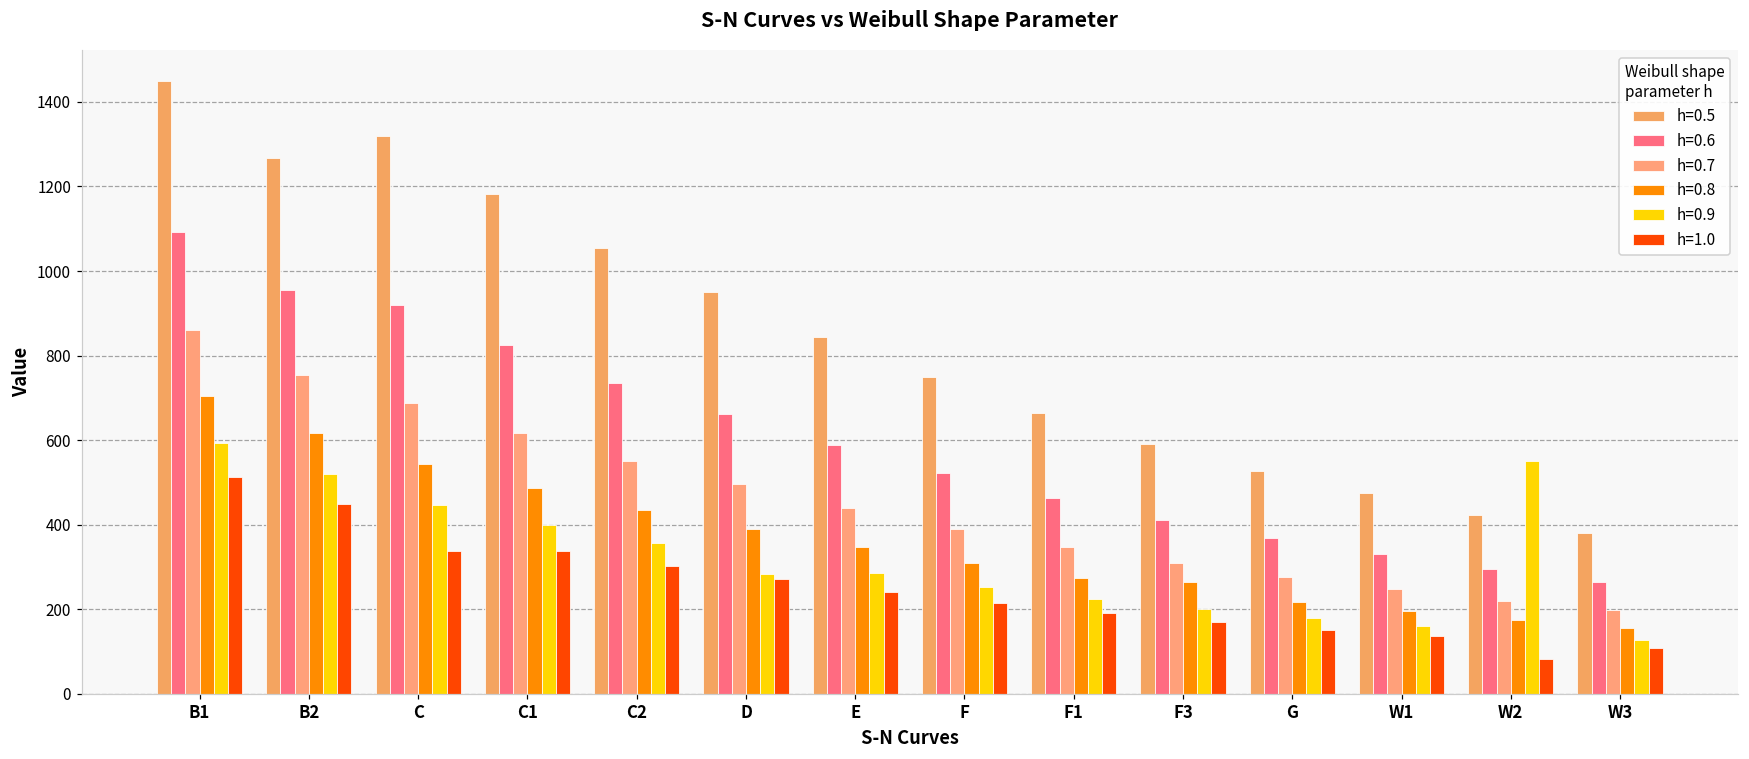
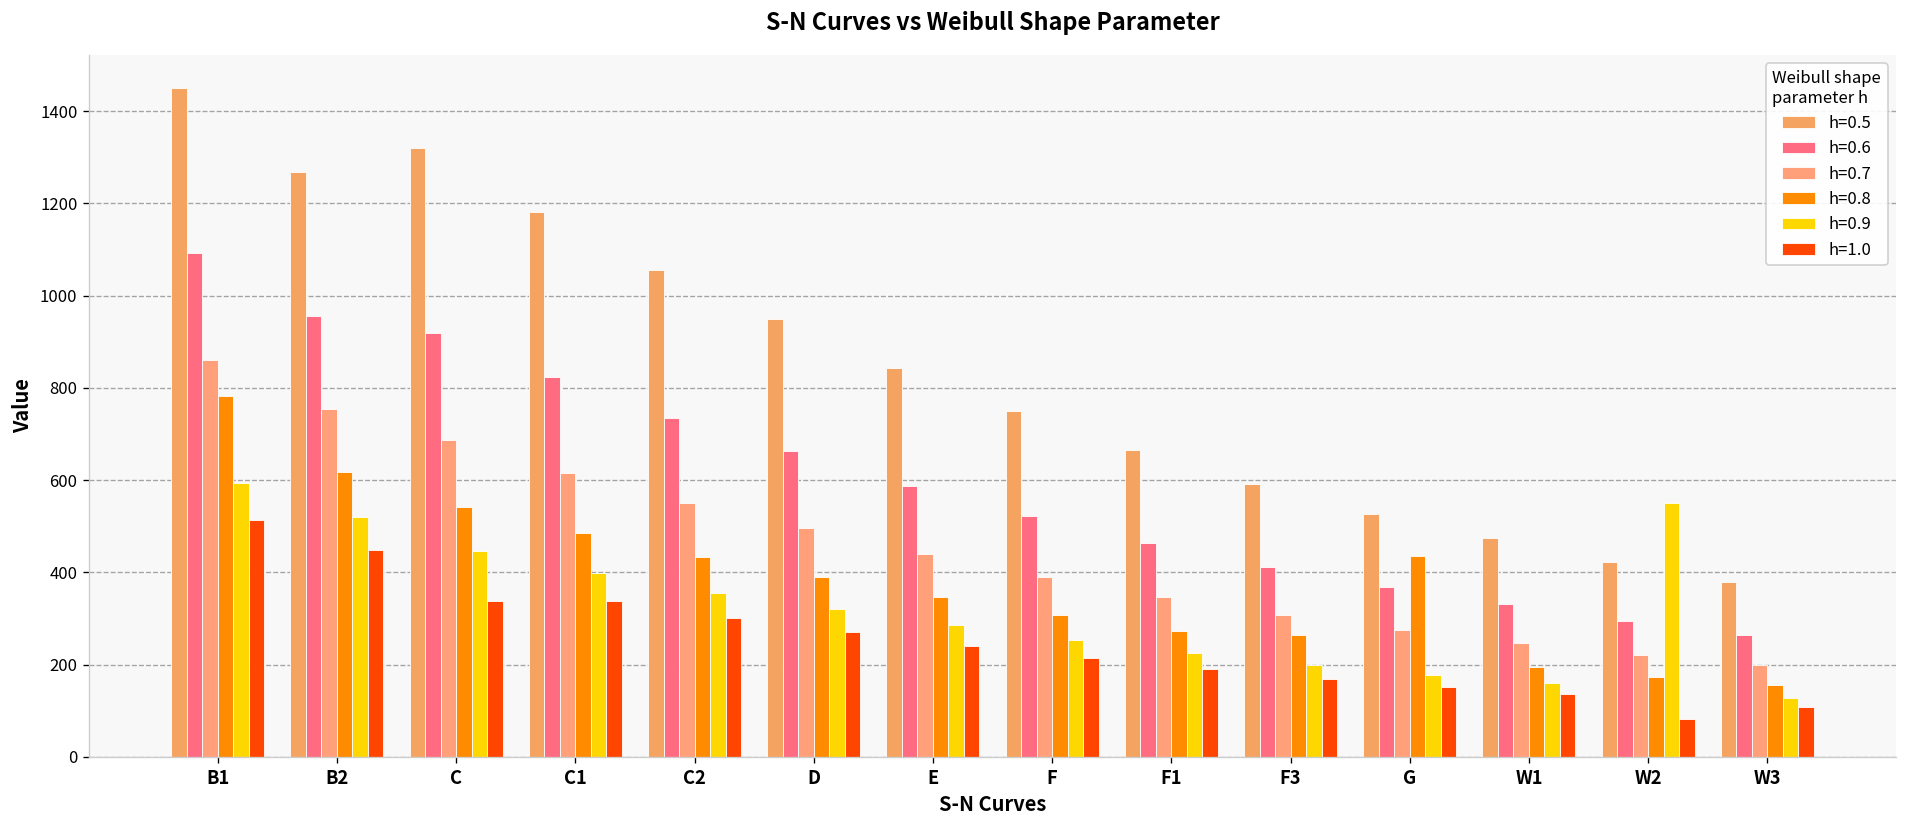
h=0.8, B1: 700 -> 780
h=0.9, D: 280 -> 320
h=0.8, G: 220 -> 430
